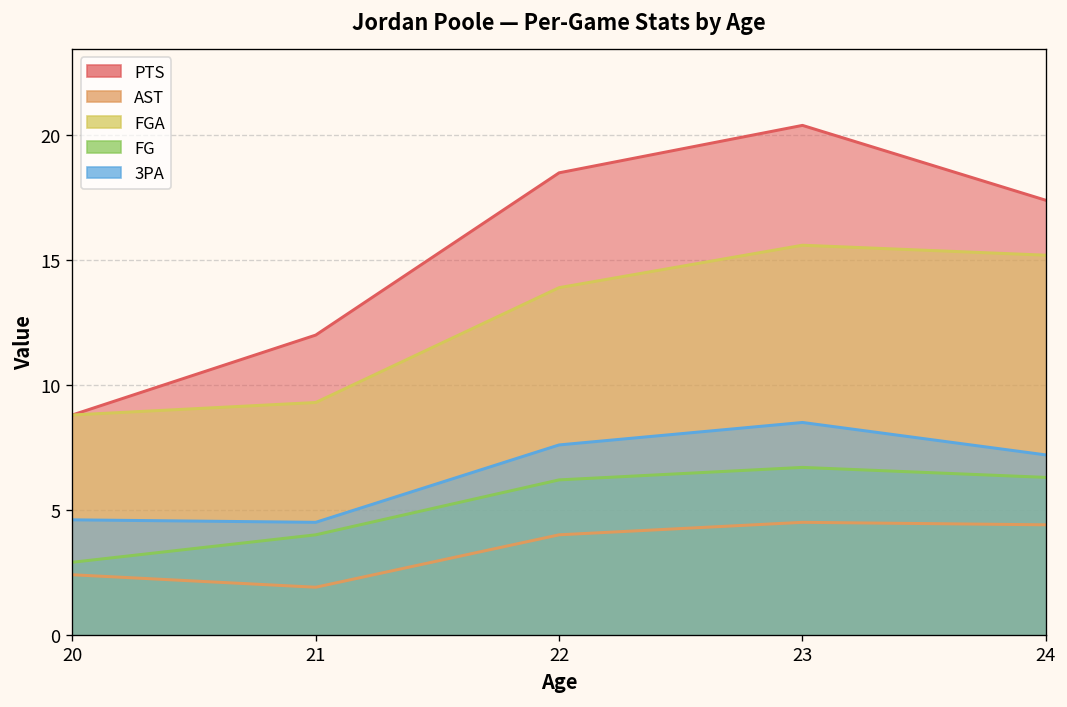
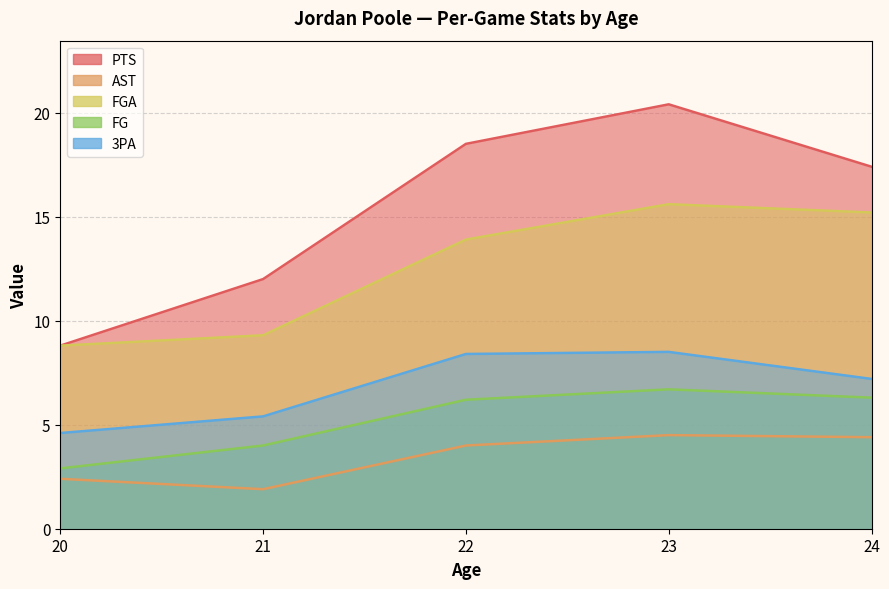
3PA, 21: 4.5 -> 5.4
3PA, 22: 7.6 -> 8.4
